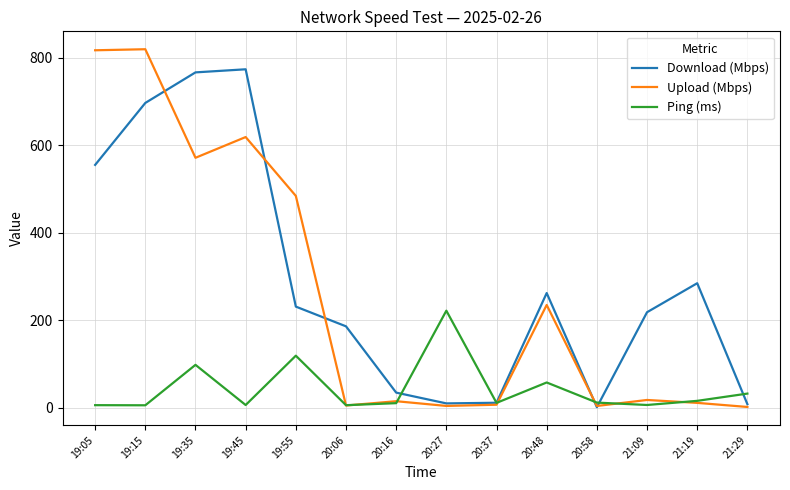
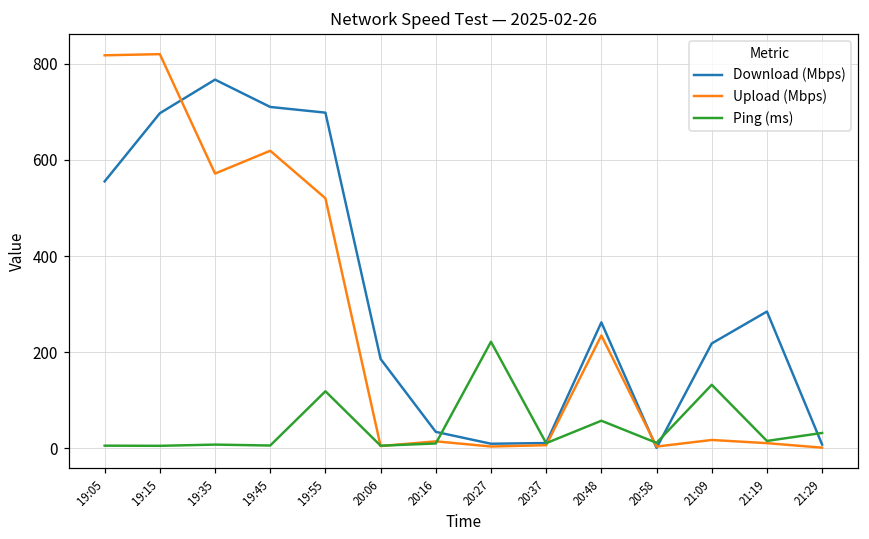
Ping (ms), 19:35: 100 -> 10
Download (Mbps), 19:45: 770 -> 710
Download (Mbps), 19:55: 230 -> 700
Upload (Mbps), 19:55: 480 -> 520
Ping (ms), 21:09: 10 -> 130
